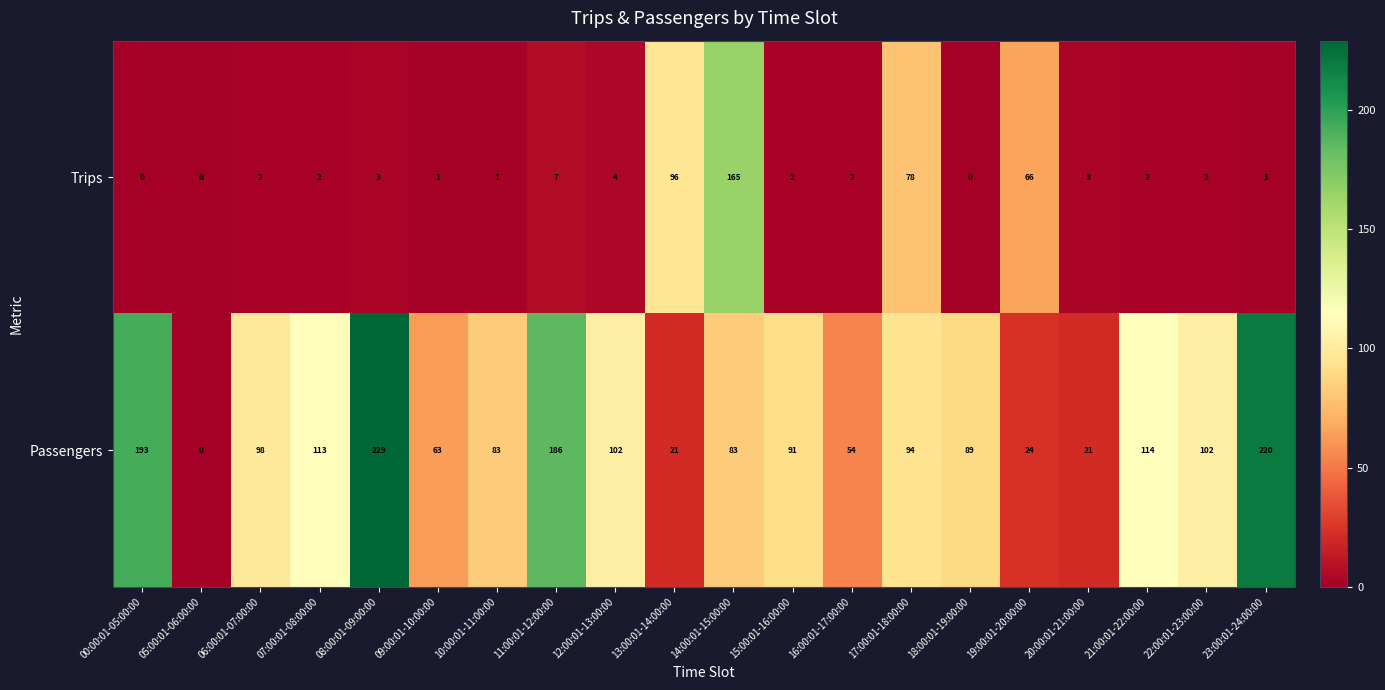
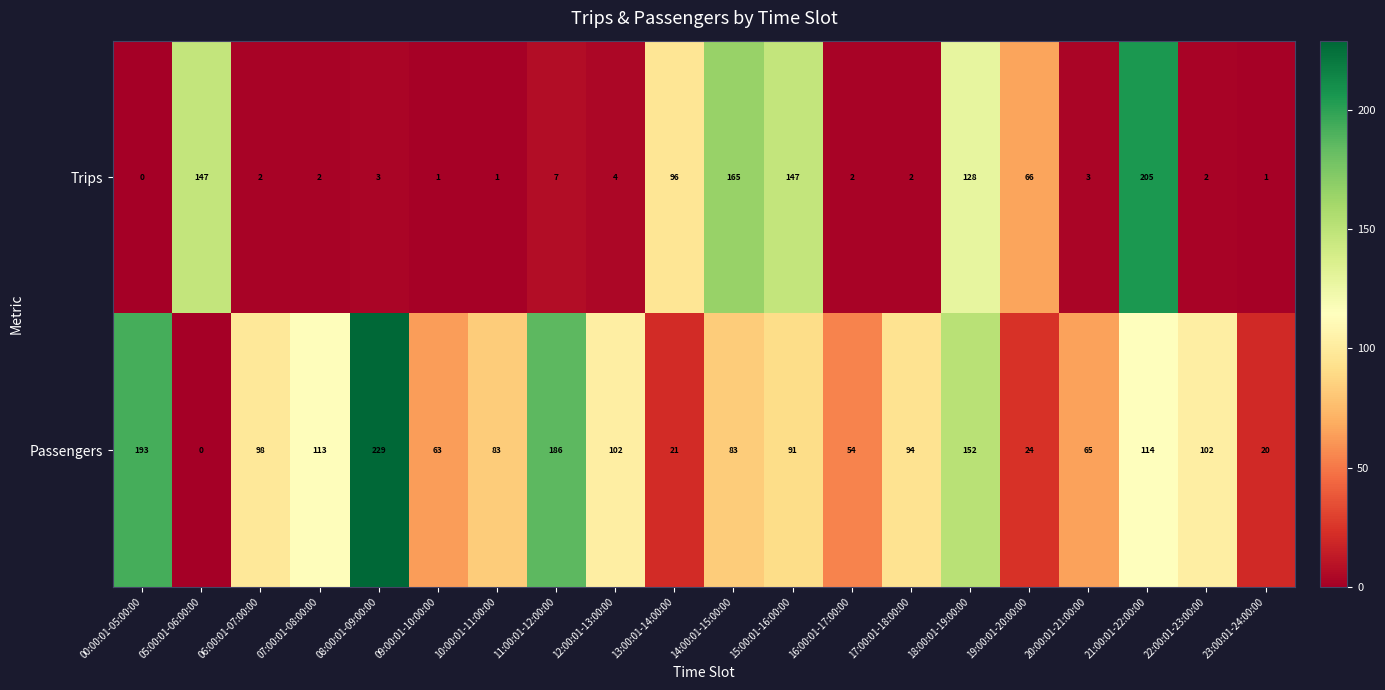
Trips, 05:00:01-06:00:00: 0 -> 147
Trips, 15:00:01-16:00:00: 2 -> 147
Trips, 17:00:01-18:00:00: 78 -> 2
Trips, 18:00:01-19:00:00: 0 -> 128
Trips, 21:00:01-22:00:00: 2 -> 205
Passengers, 18:00:01-19:00:00: 89 -> 152
Passengers, 20:00:01-21:00:00: 21 -> 65
Passengers, 23:00:01-24:00:00: 220 -> 20
